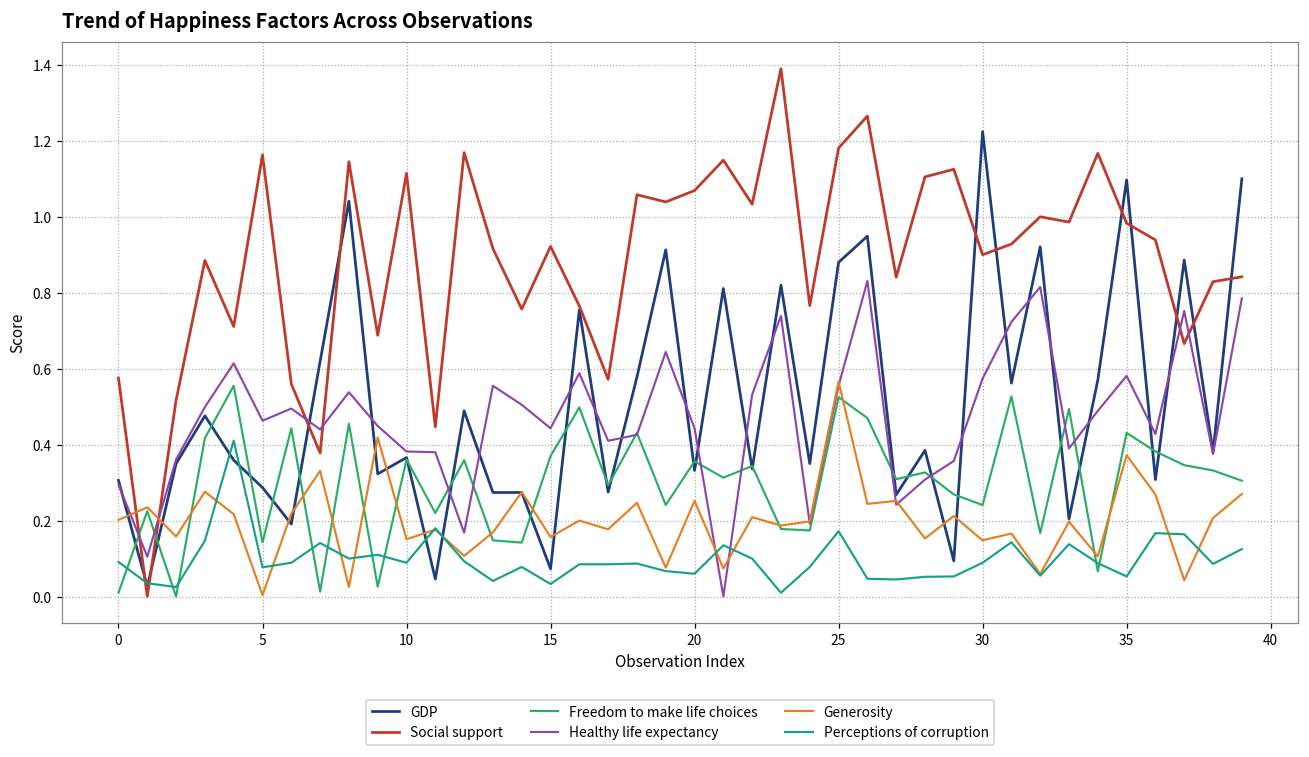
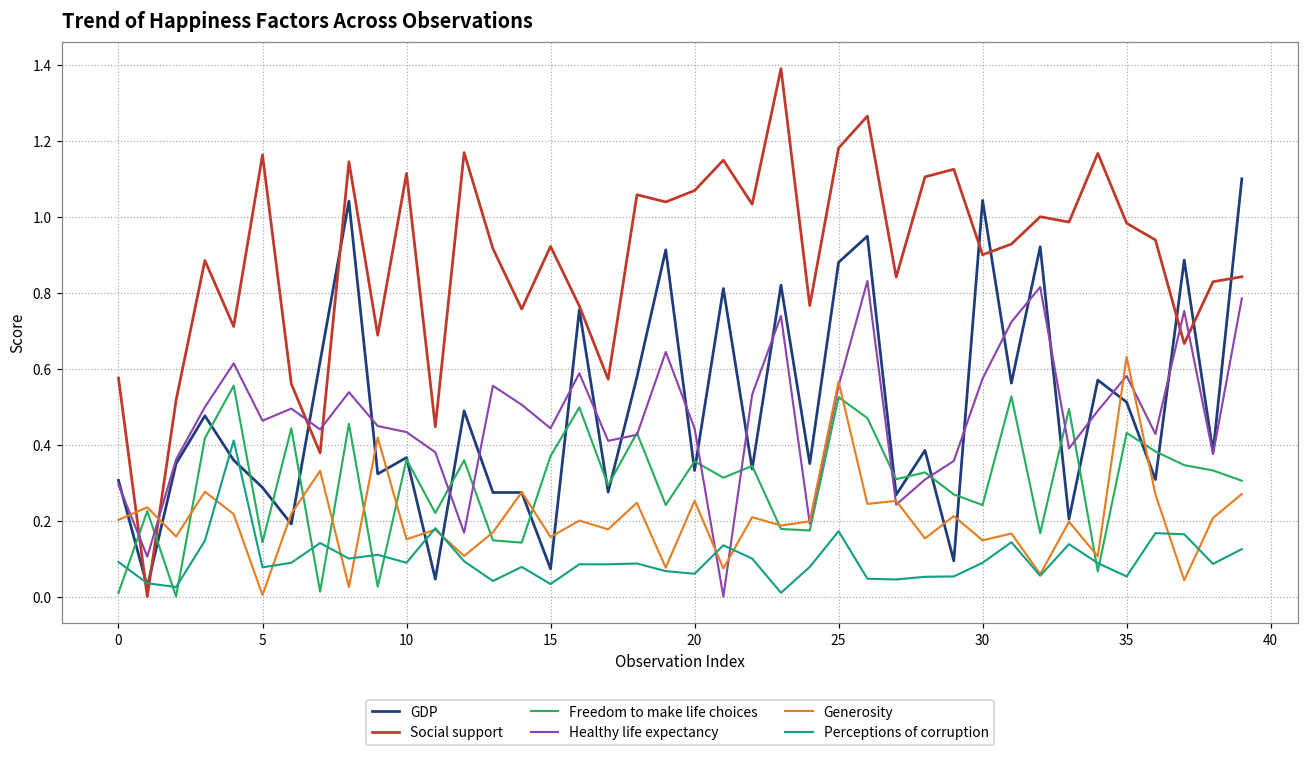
Healthy life expectancy, 10: 0.38 -> 0.43
GDP, 30: 1.22 -> 1.04
GDP, 35: 1.10 -> 0.51
Generosity, 35: 0.37 -> 0.63
